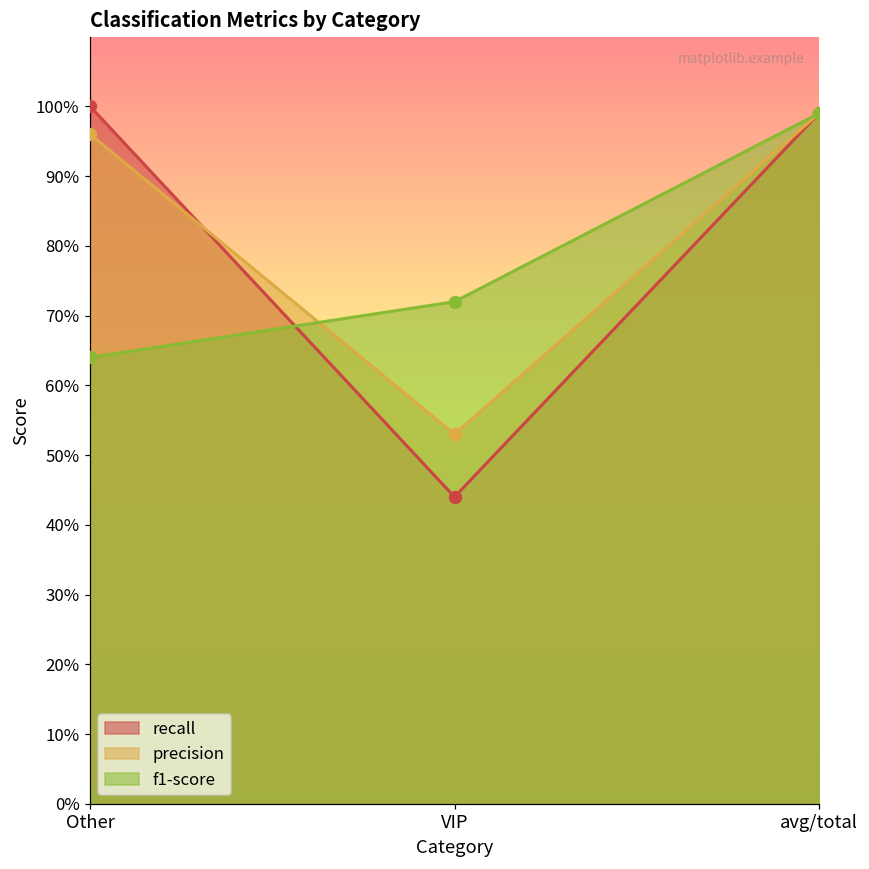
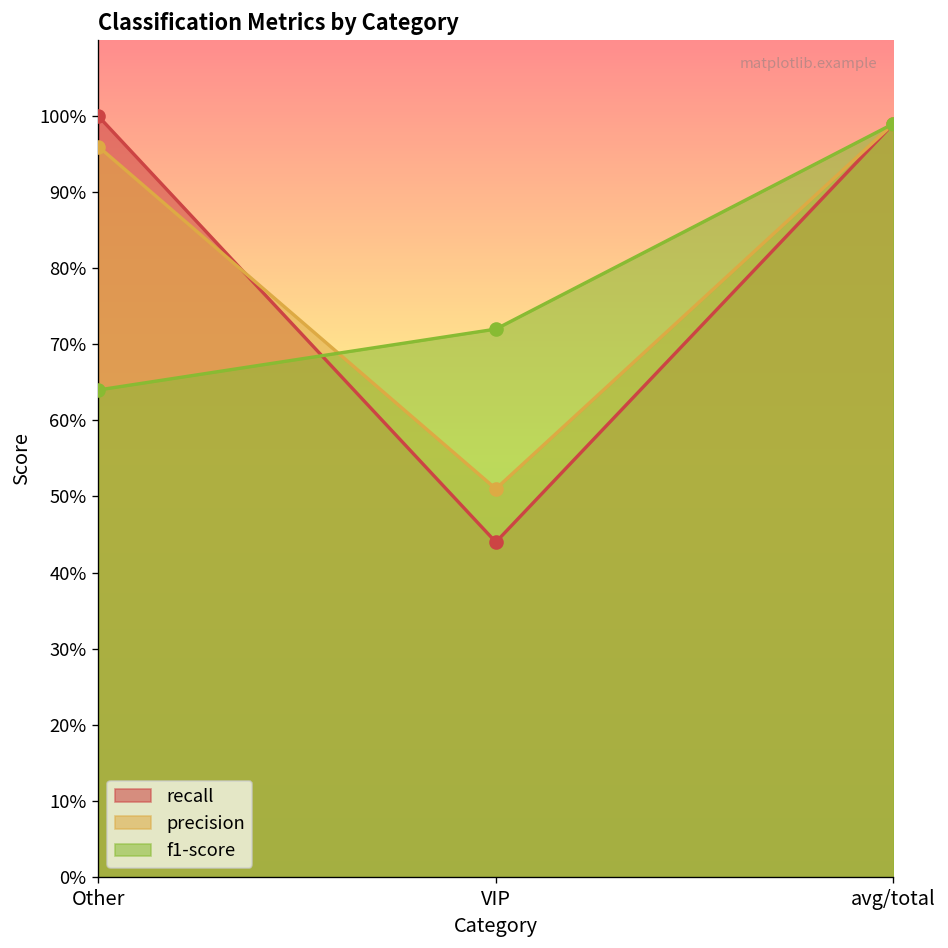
precision, VIP: 53% -> 51%
